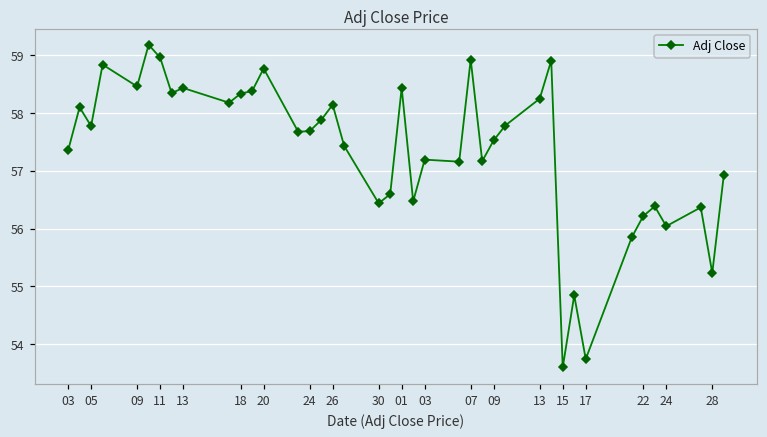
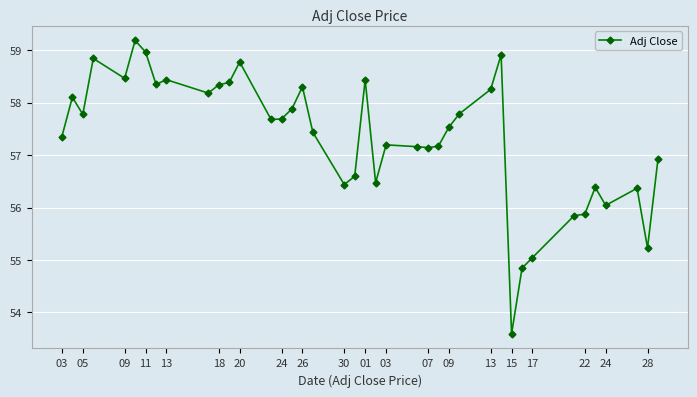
26: 58.1 -> 58.3
07: 58.9 -> 57.1
17: 53.7 -> 55.0
22: 56.2 -> 55.9
